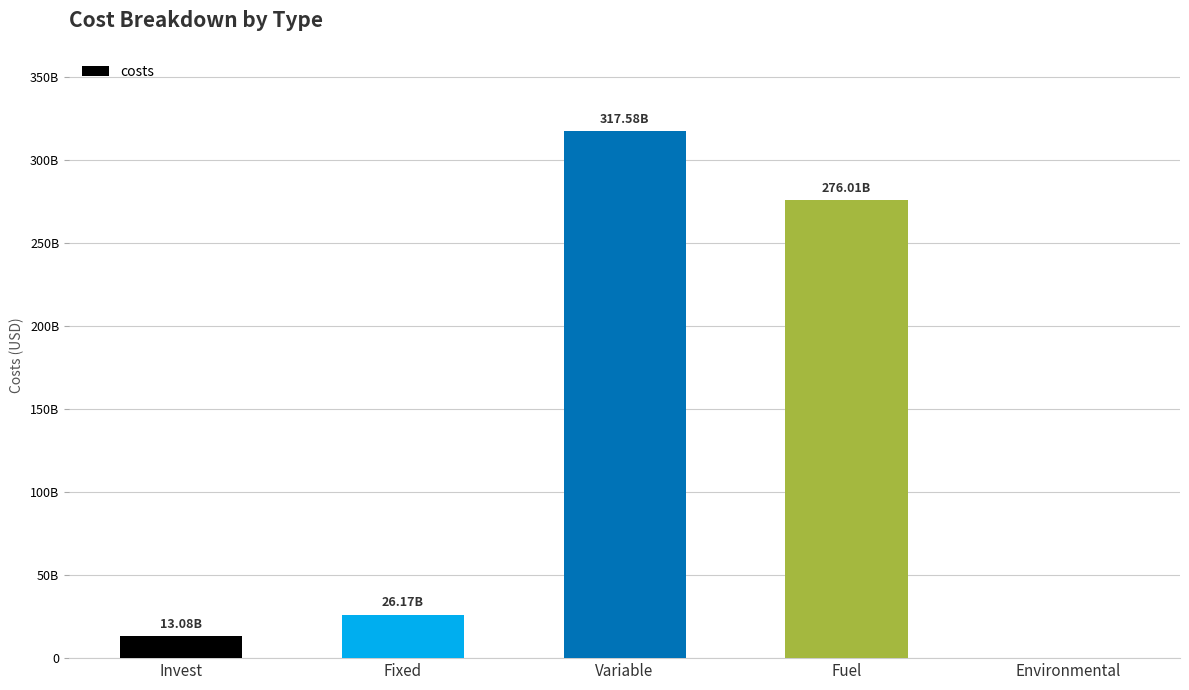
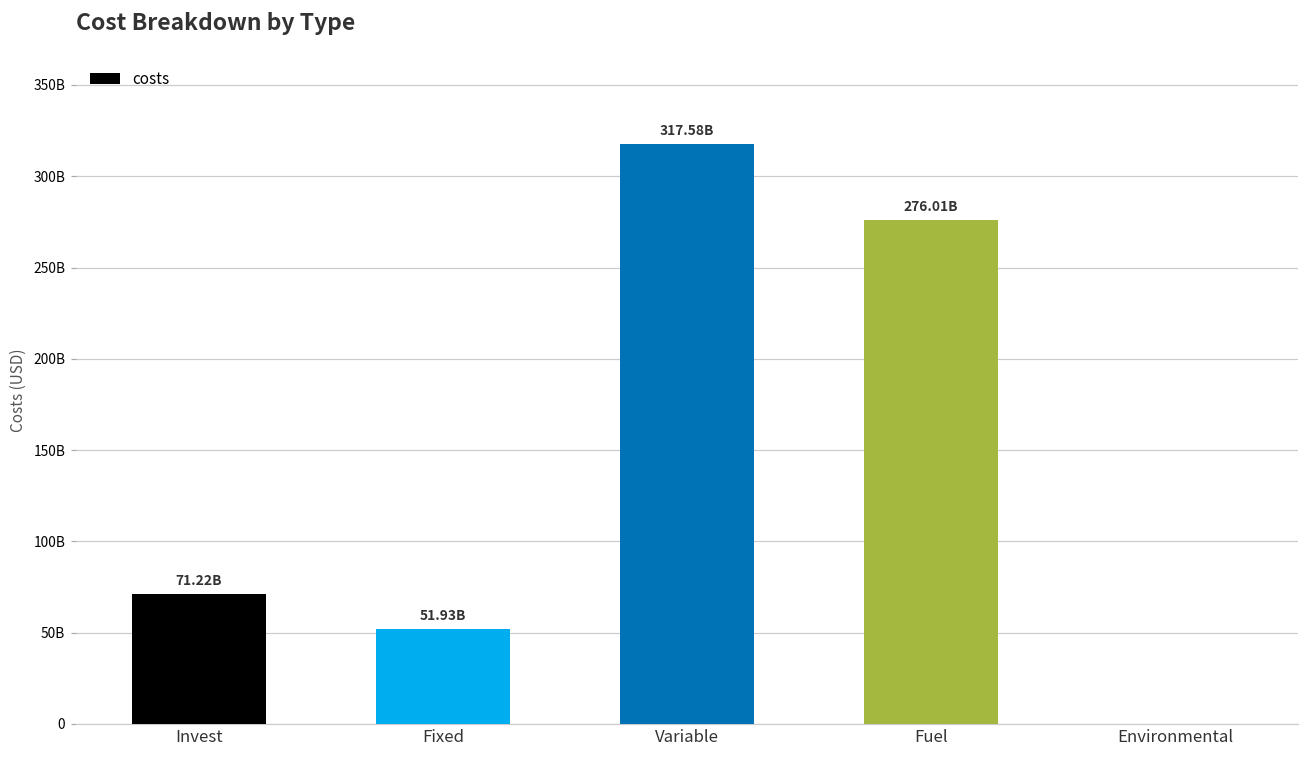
Invest: 13.08B -> 71.22B
Fixed: 26.17B -> 51.93B
